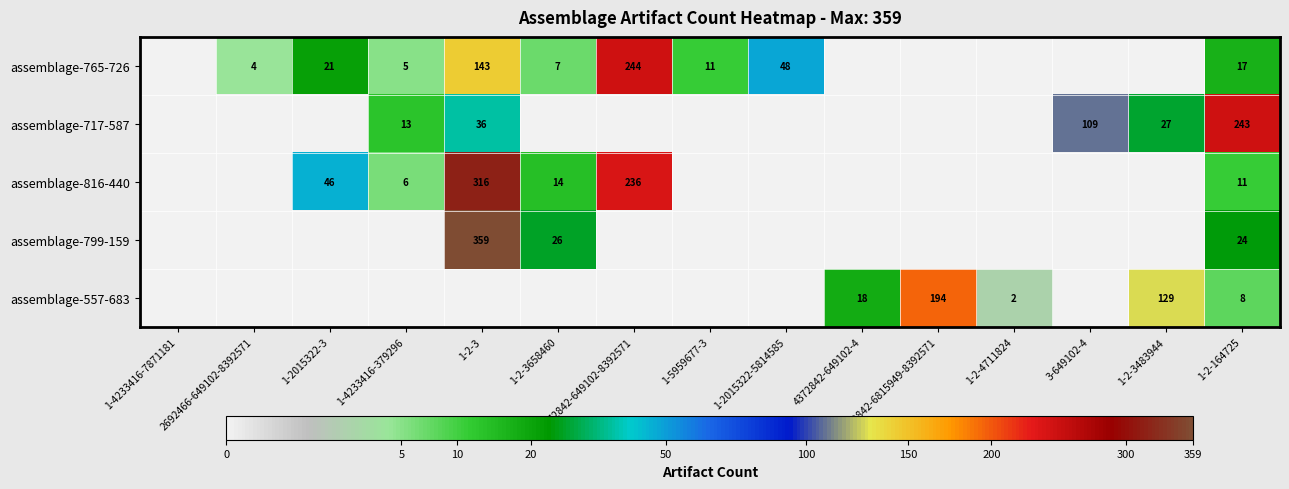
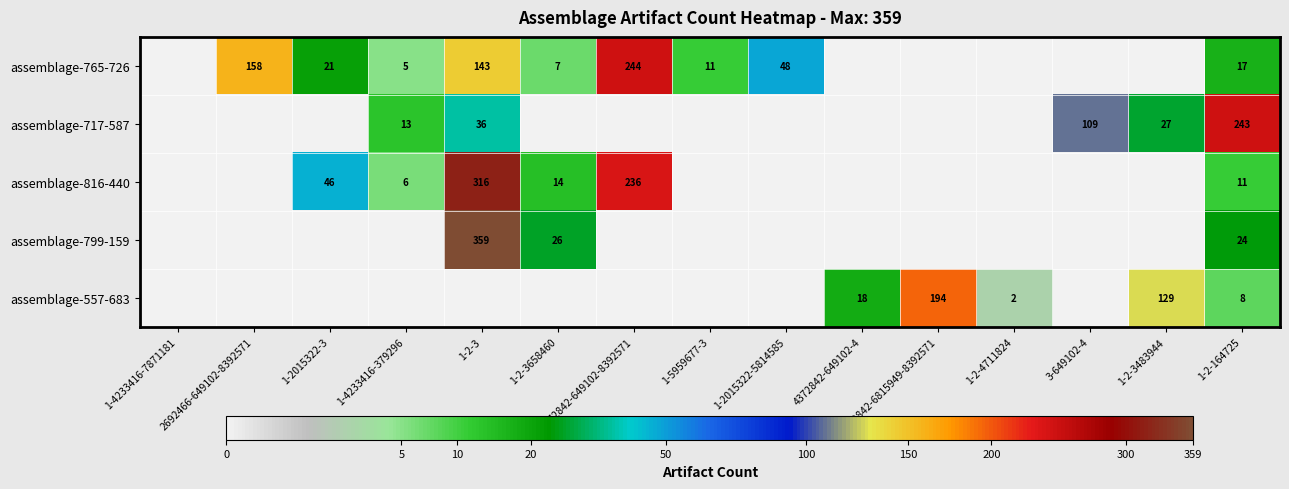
assemblage-765-726, 2692466-649102-8392571: 4 -> 158
